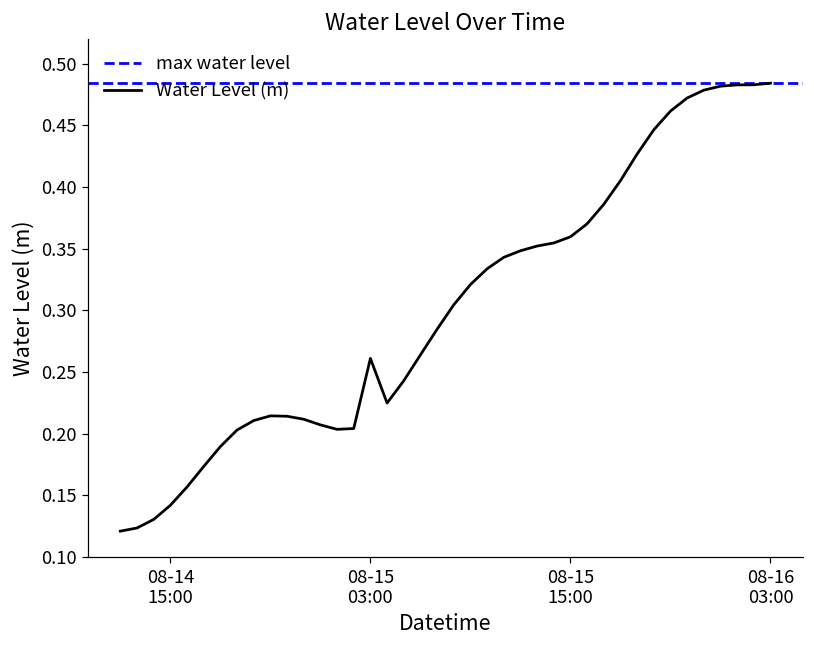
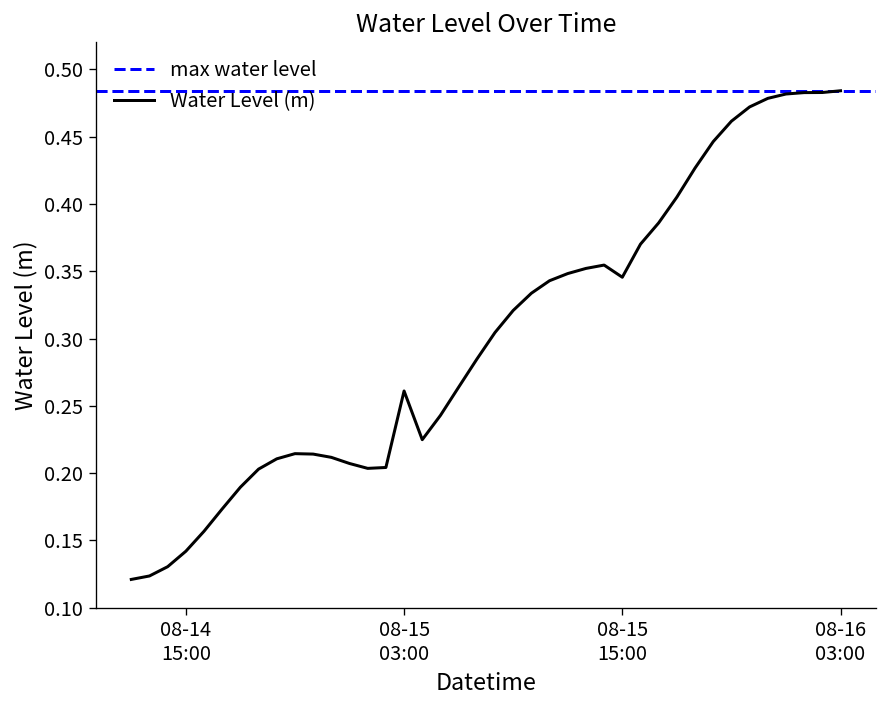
08-15 15:00: 0.360 -> 0.346
